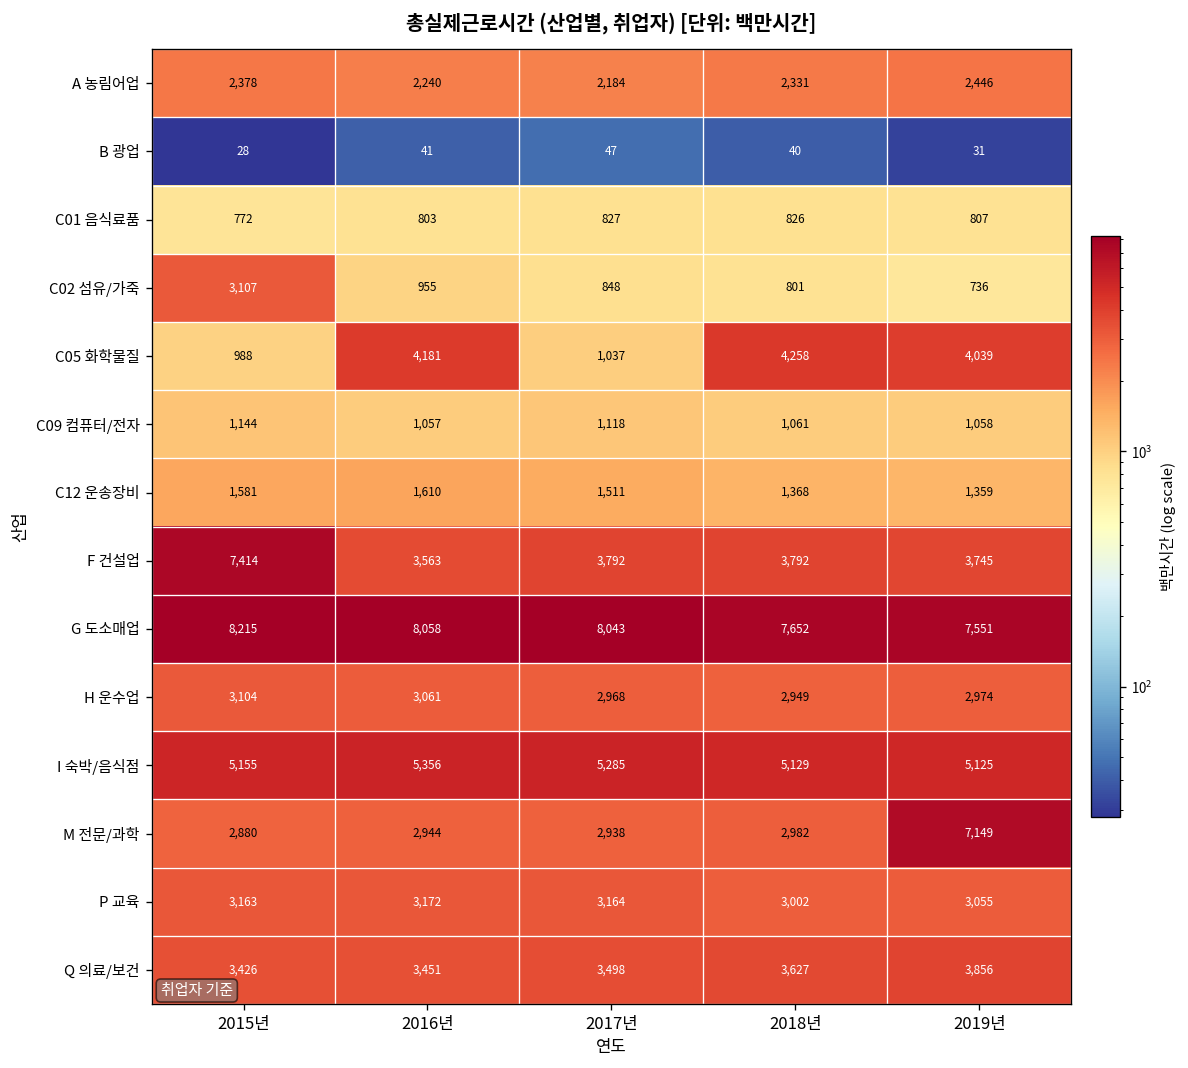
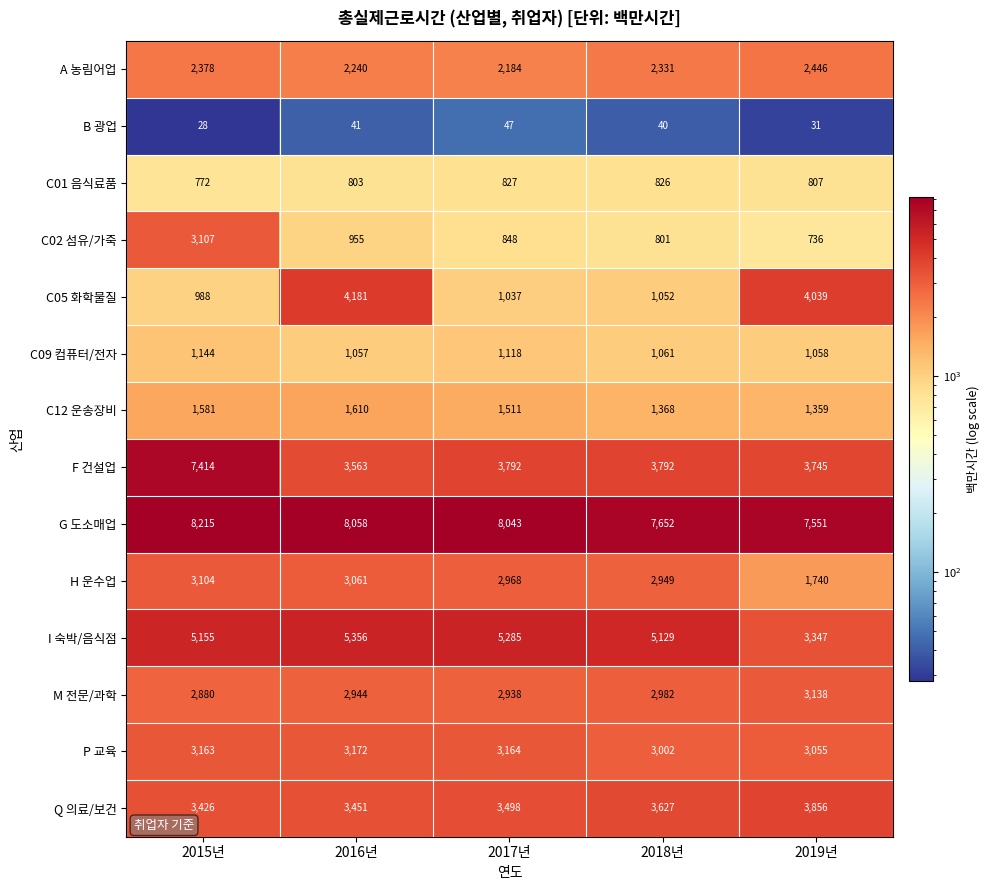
C05 화학물질, 2018년: 4,258 -> 1,052
H 운수업, 2019년: 2,974 -> 1,740
I 숙박/음식점, 2019년: 5,125 -> 3,347
M 전문/과학, 2019년: 7,149 -> 3,138
